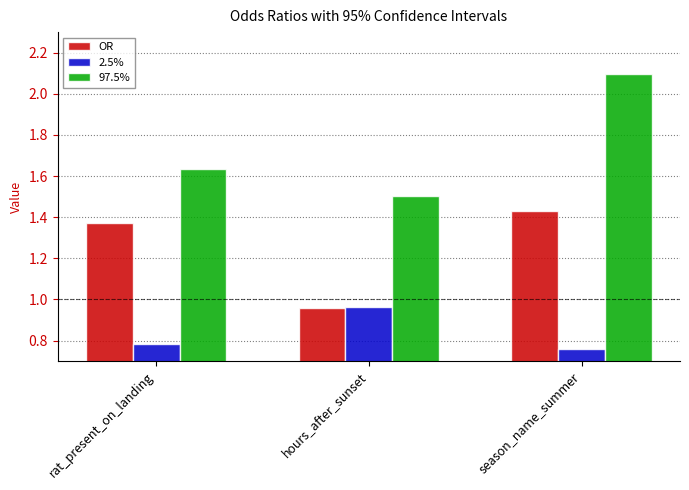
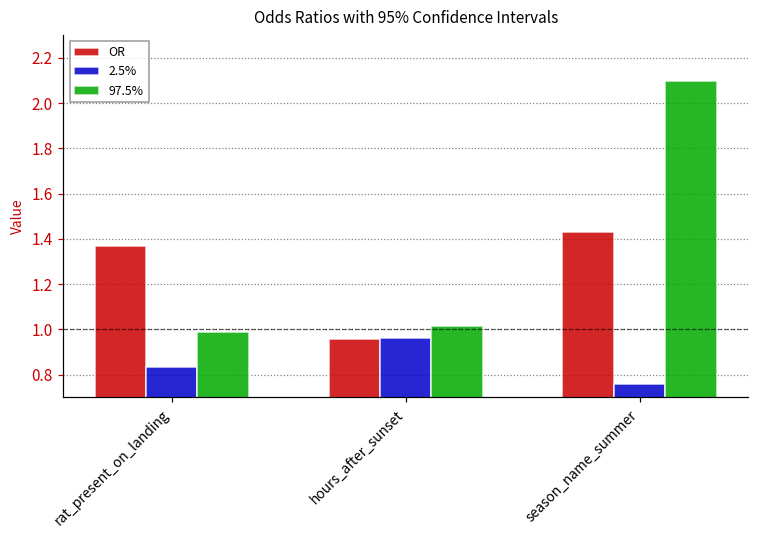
2.5%, rat_present_on_landing: 0.78 -> 0.83
97.5%, rat_present_on_landing: 1.64 -> 0.99
97.5%, hours_after_sunset: 1.50 -> 1.01
